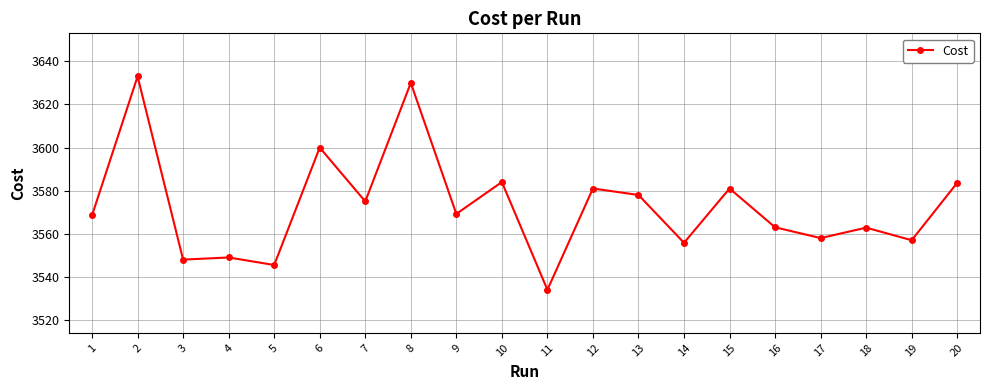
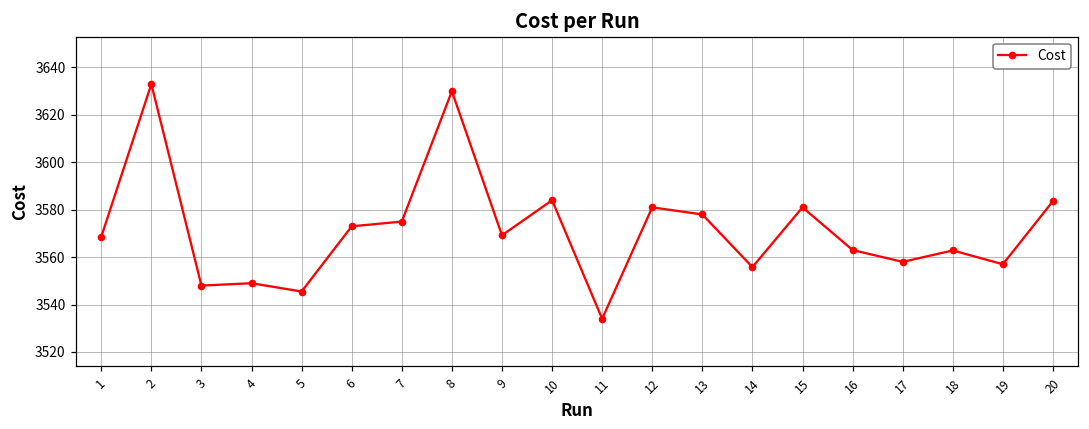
6: 3600 -> 3573
